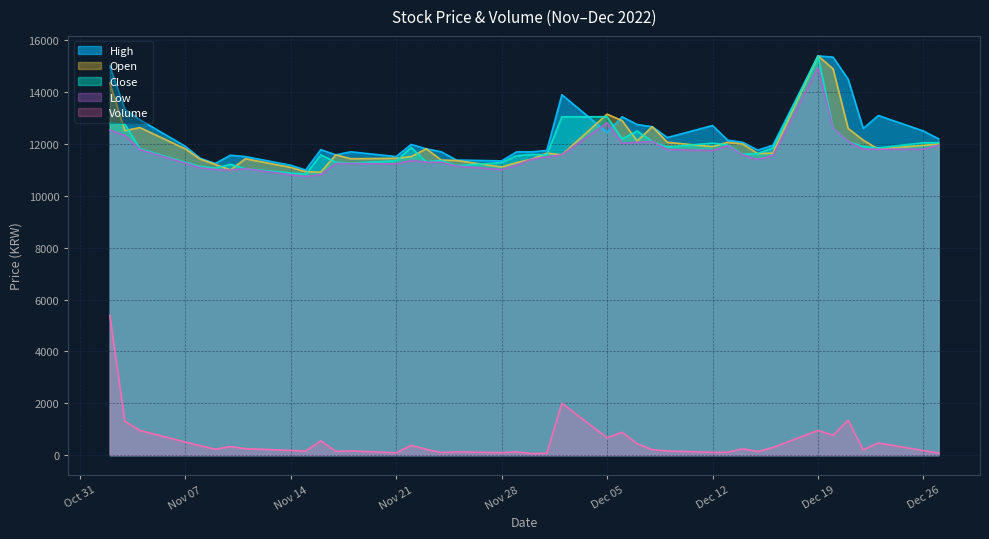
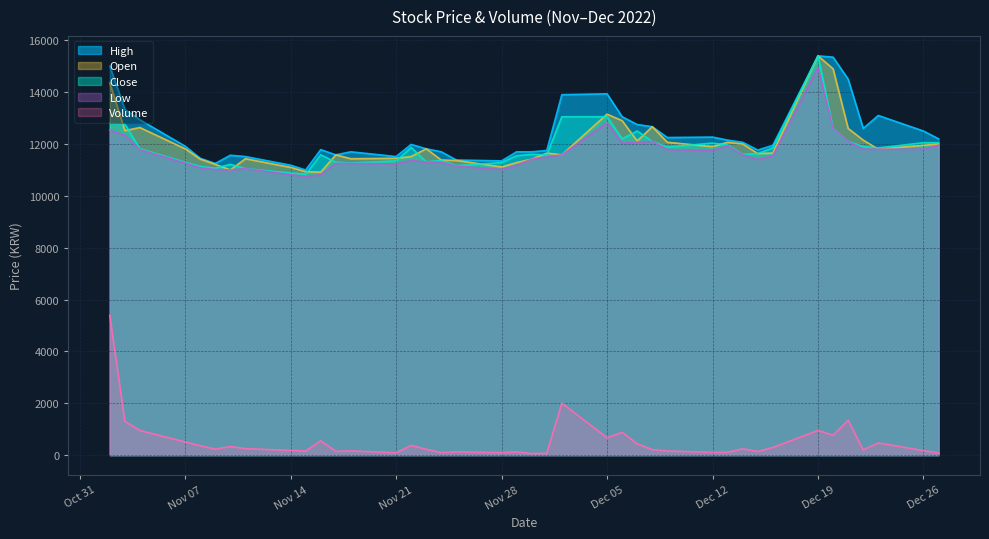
High, Dec 05: 12500 -> 13900
High, Dec 12: 12700 -> 12300
